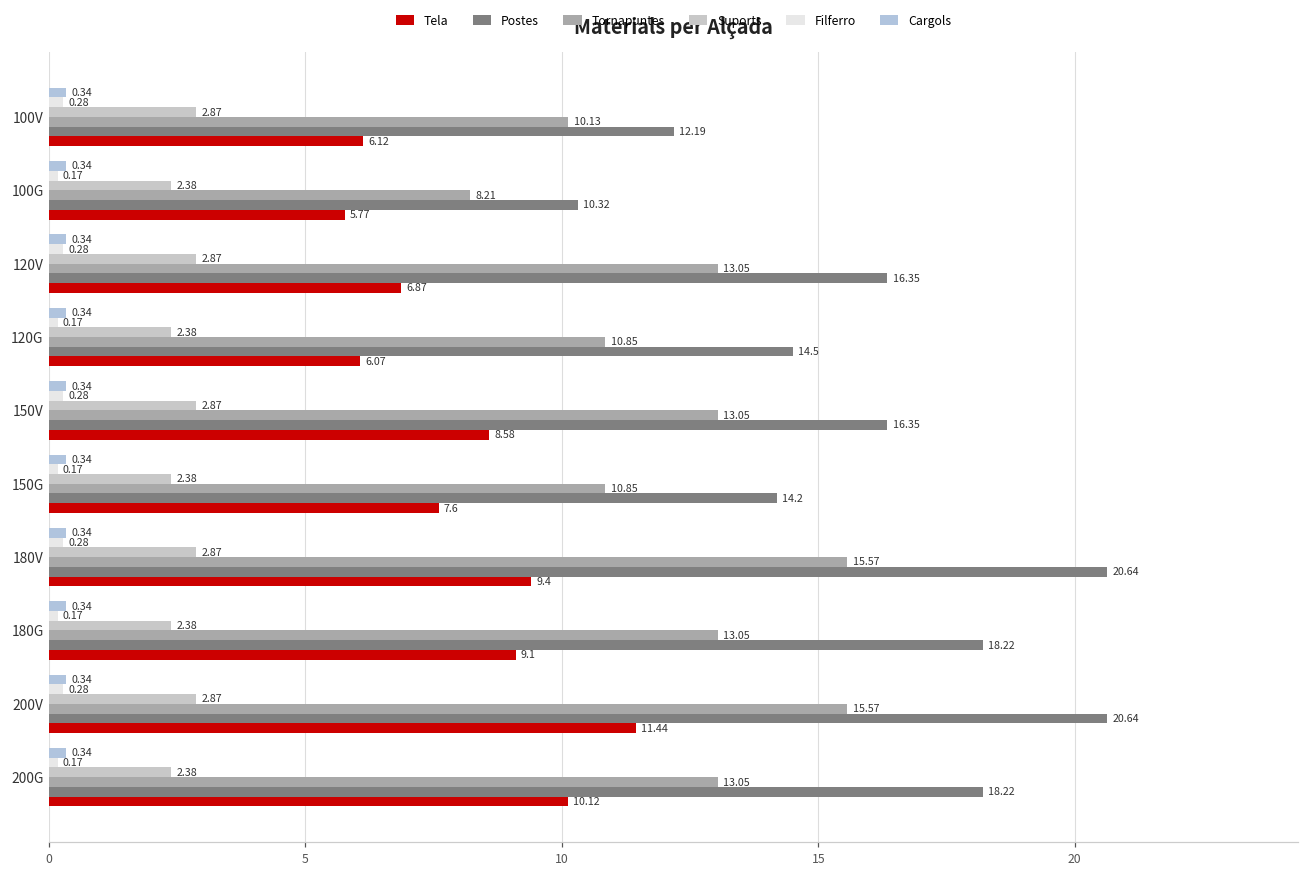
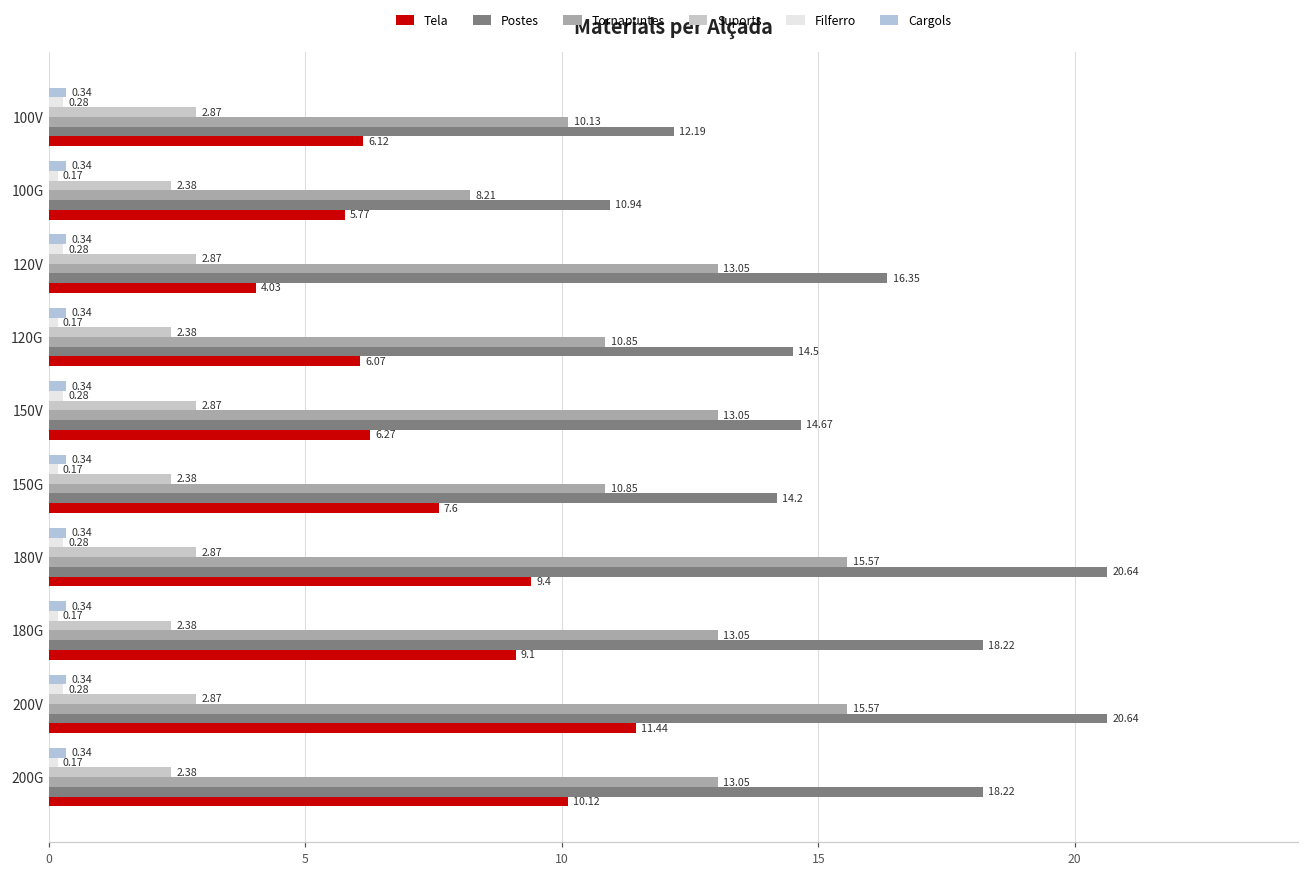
Postes, 100G: 10.32 -> 10.94
Tela, 120V: 6.87 -> 4.03
Postes, 150V: 16.35 -> 14.67
Tela, 150V: 8.58 -> 6.27
